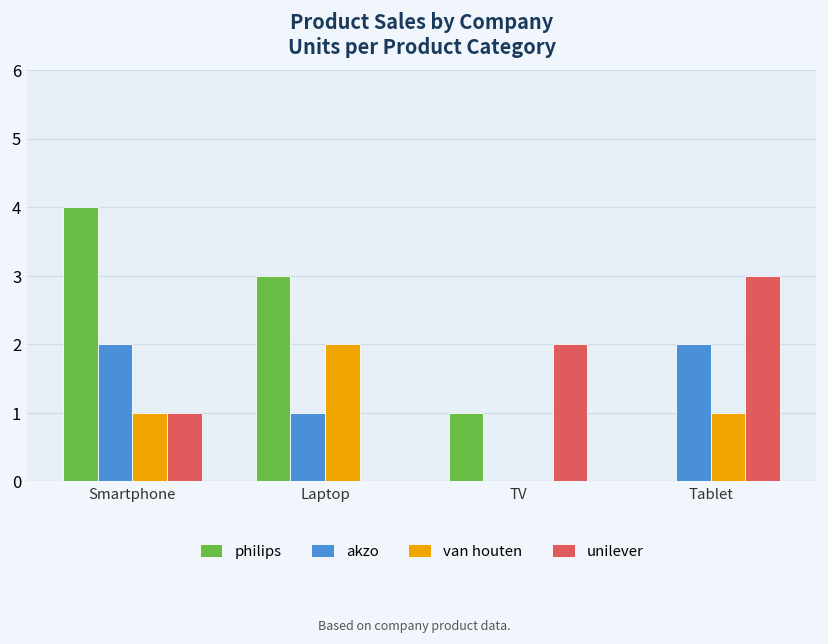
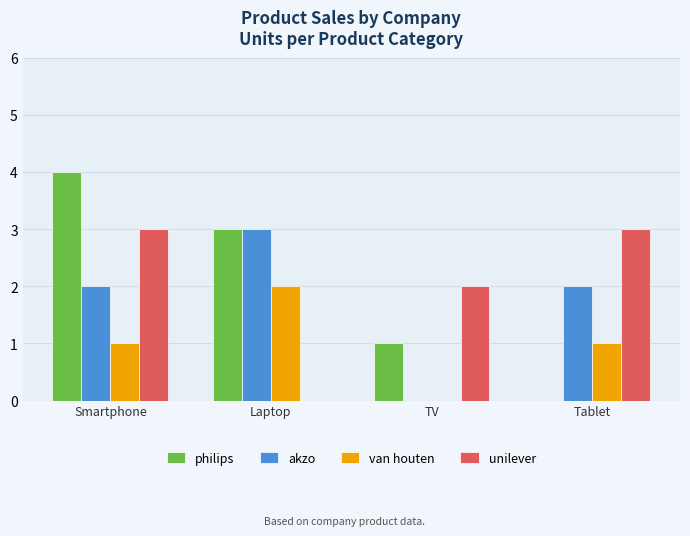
unilever, Smartphone: 1 -> 3
akzo, Laptop: 1 -> 3
